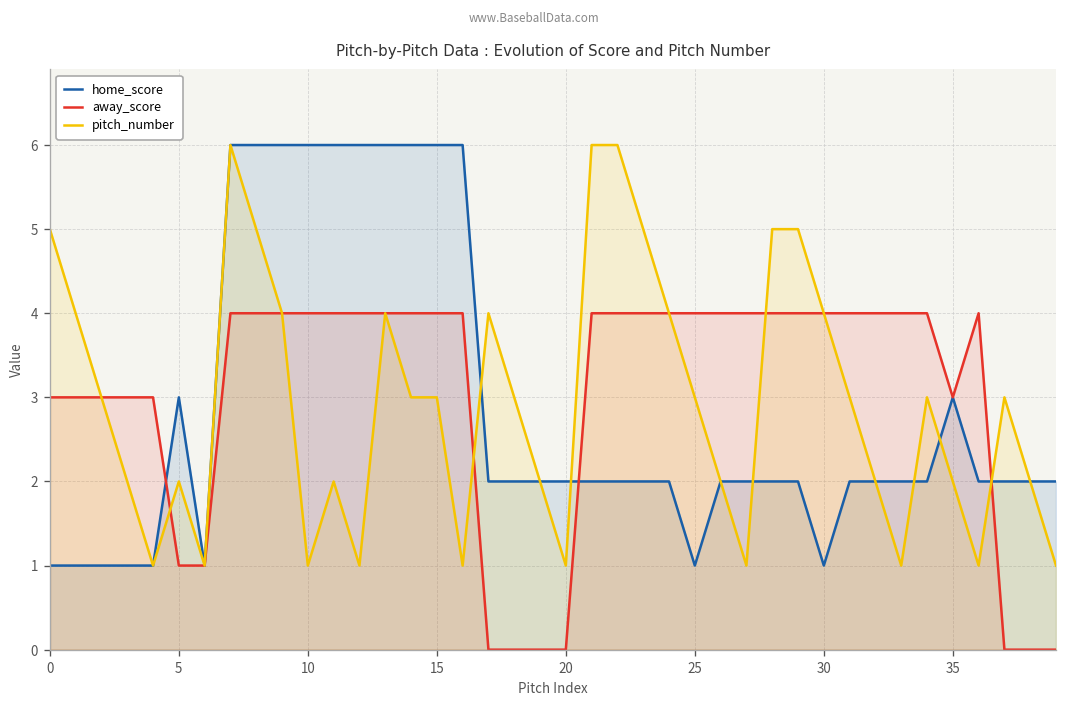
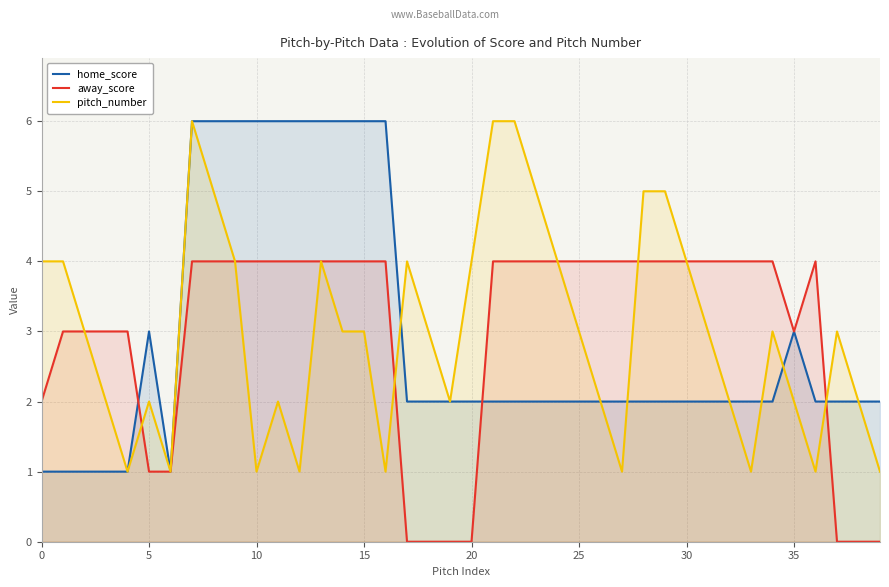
away_score, 0: 3 -> 2
pitch_number, 0: 5 -> 4
pitch_number, 20: 1 -> 4
home_score, 25: 1 -> 2
home_score, 30: 1 -> 2
